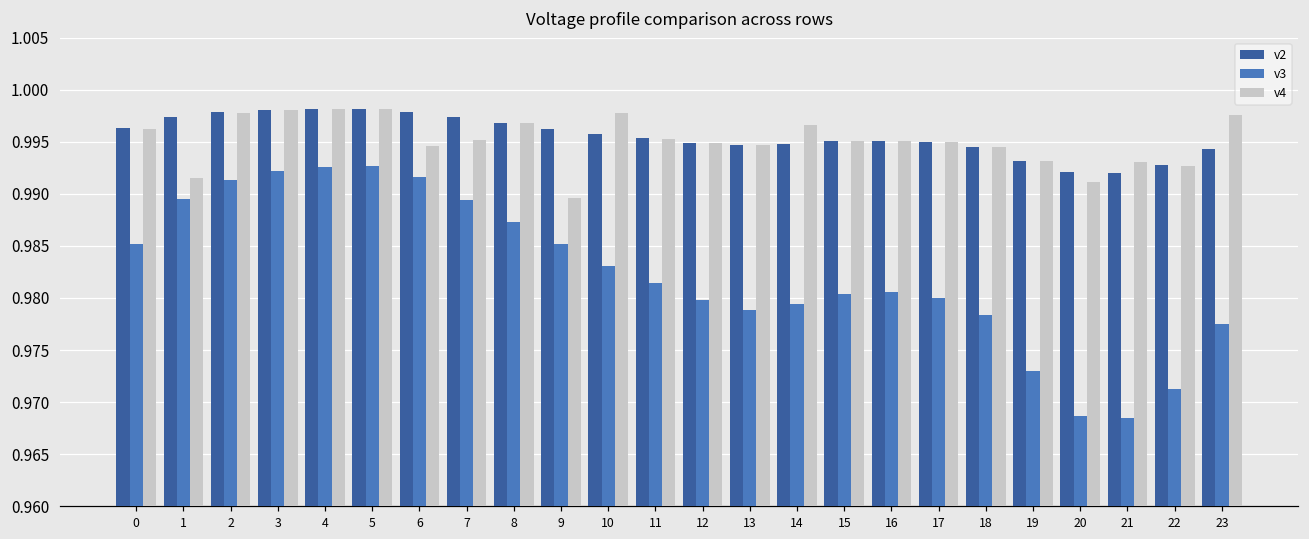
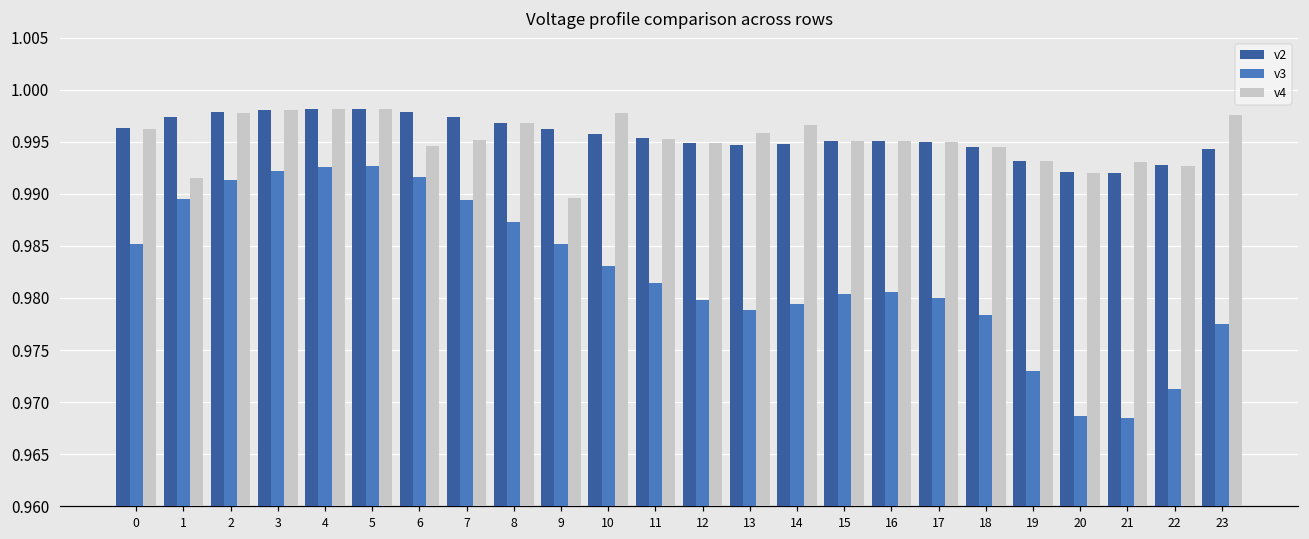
v4, 13: 0.995 -> 0.996
v4, 20: 0.991 -> 0.992
